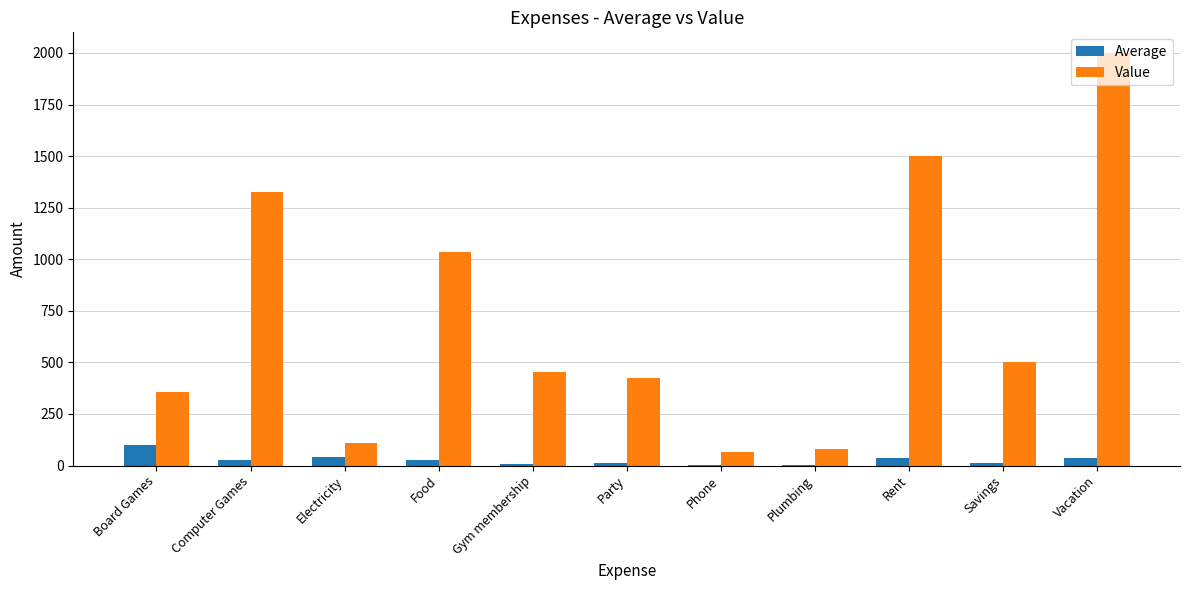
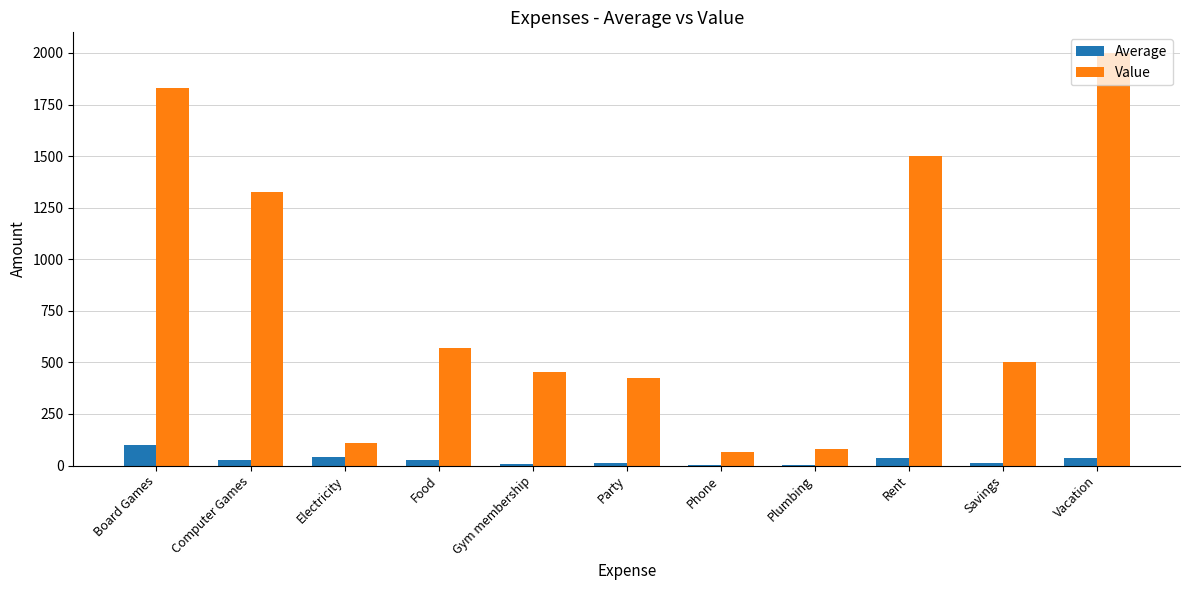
Value, Board Games: 350 -> 1830
Value, Food: 1040 -> 570
